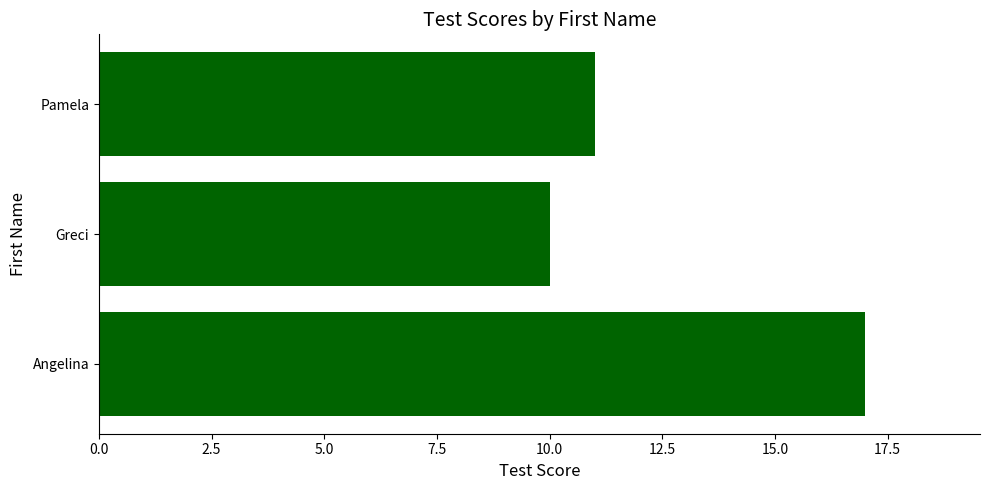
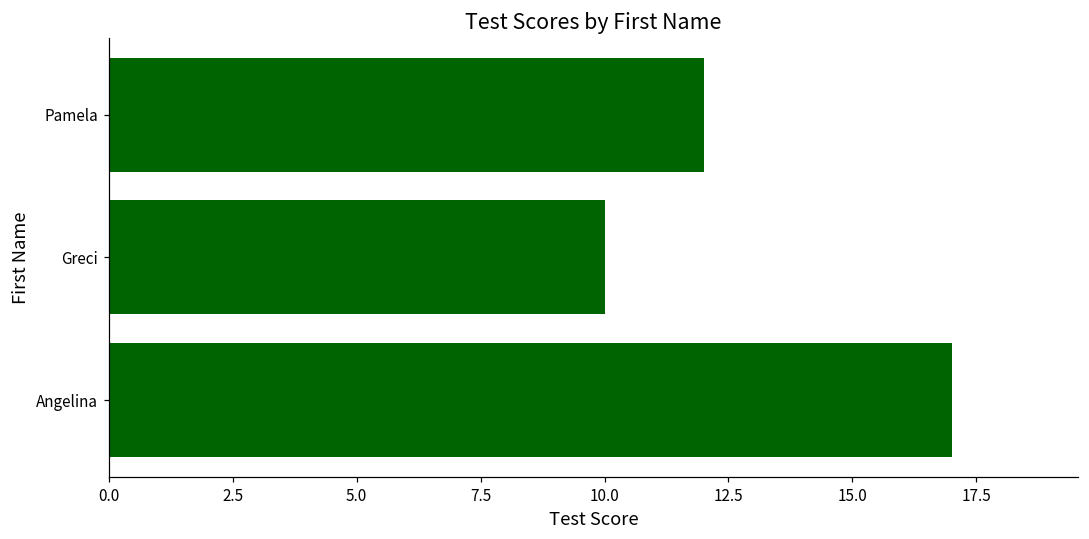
Pamela: 11 -> 12
